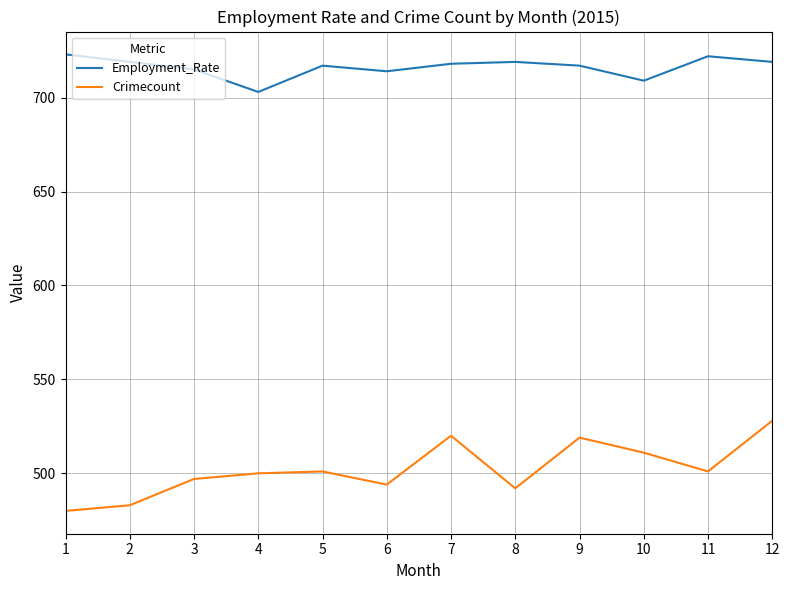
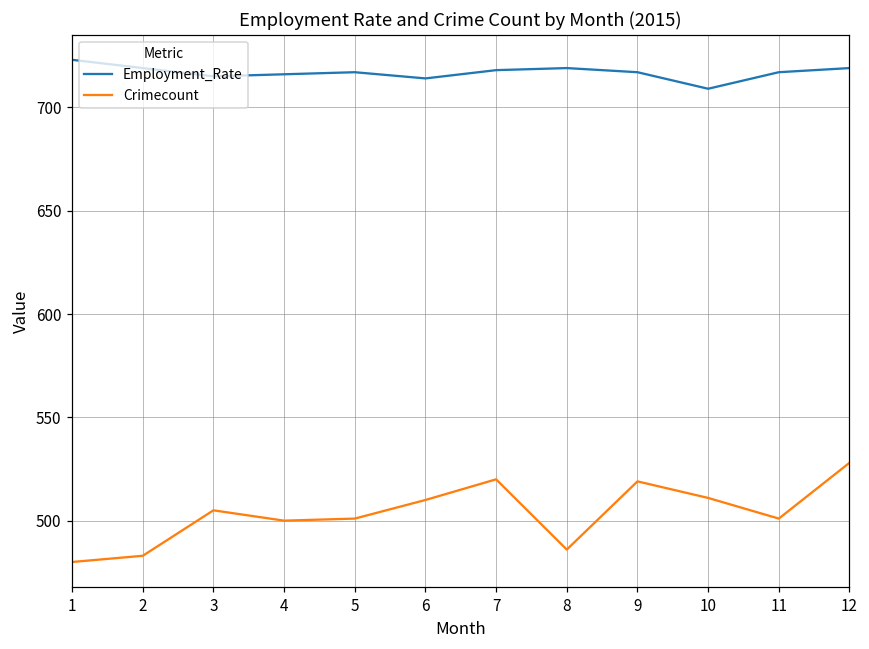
Crimecount, 3: 497 -> 505
Employment_Rate, 4: 703 -> 716
Crimecount, 6: 494 -> 510
Crimecount, 8: 492 -> 486
Employment_Rate, 11: 722 -> 717
